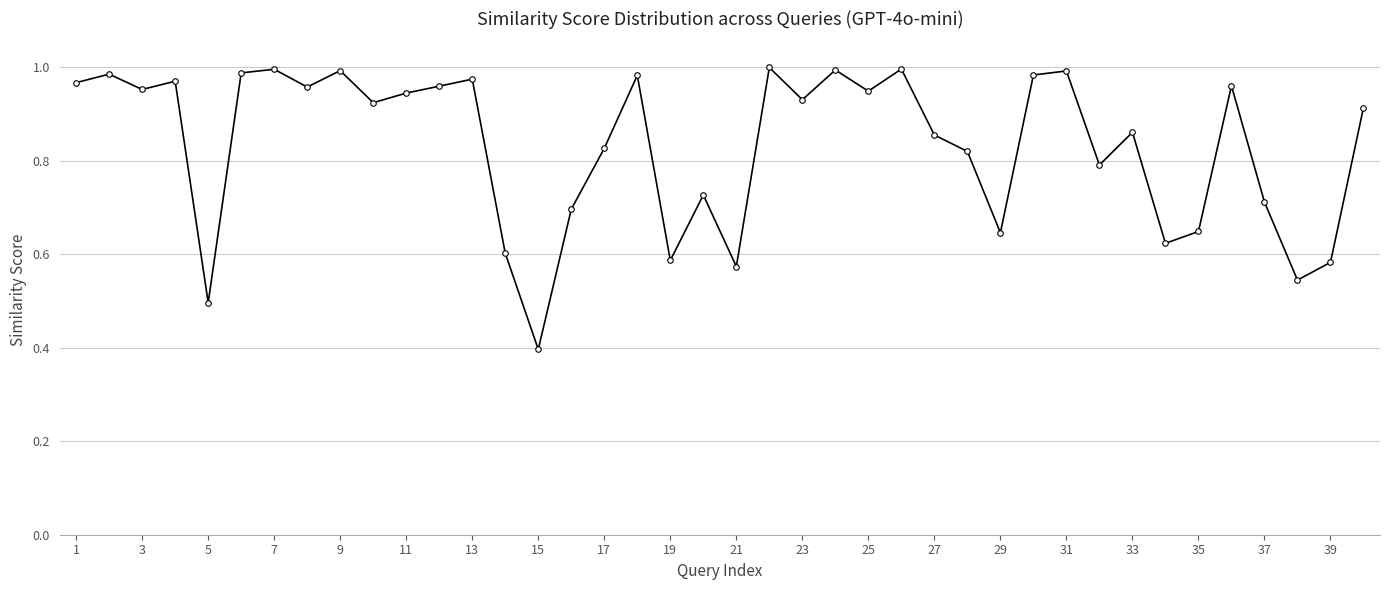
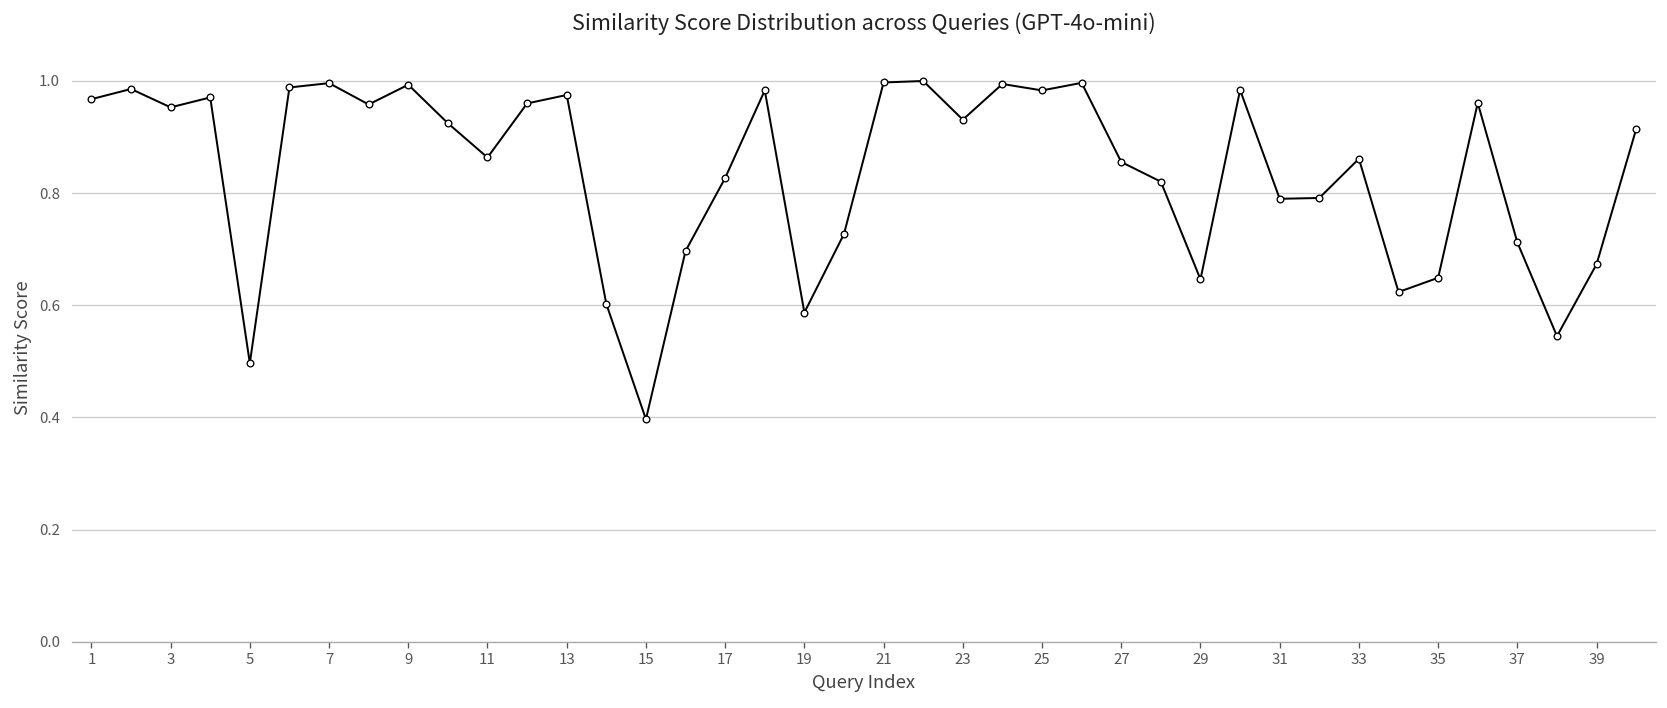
11: 0.95 -> 0.86
21: 0.57 -> 1.00
25: 0.95 -> 0.98
31: 0.99 -> 0.79
39: 0.58 -> 0.67
